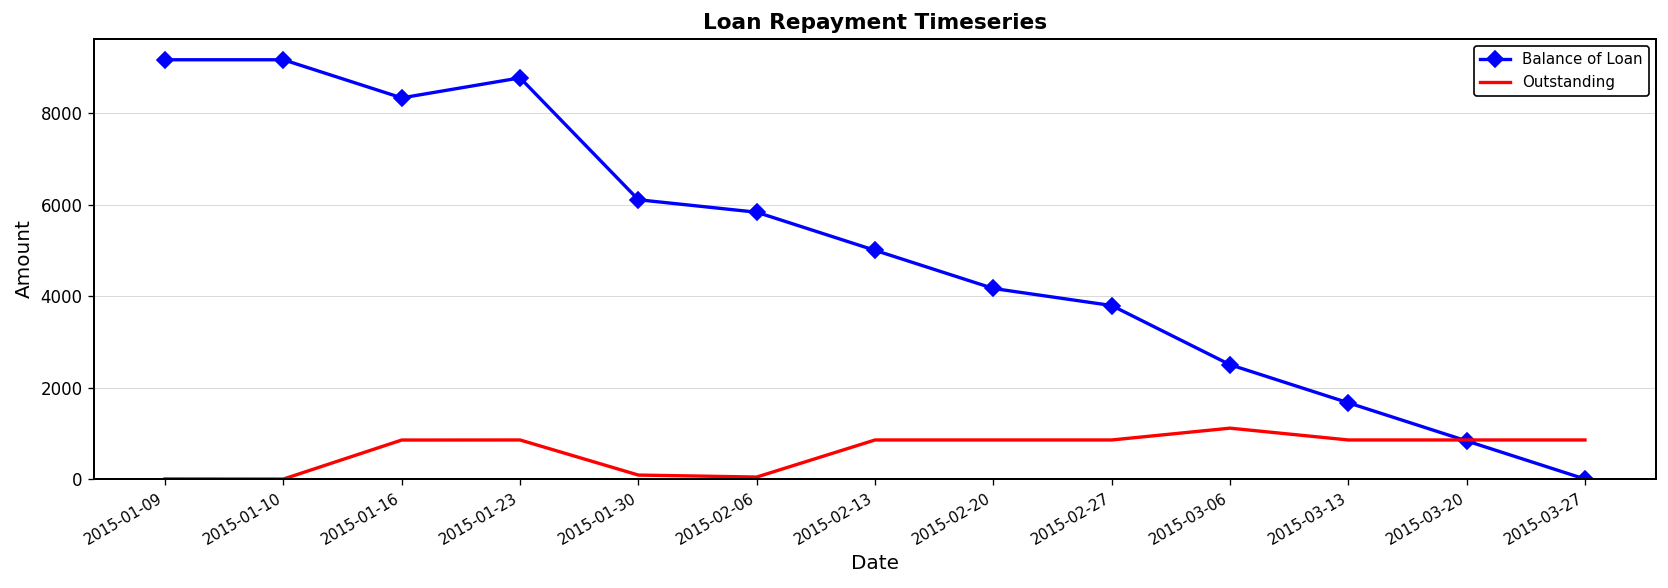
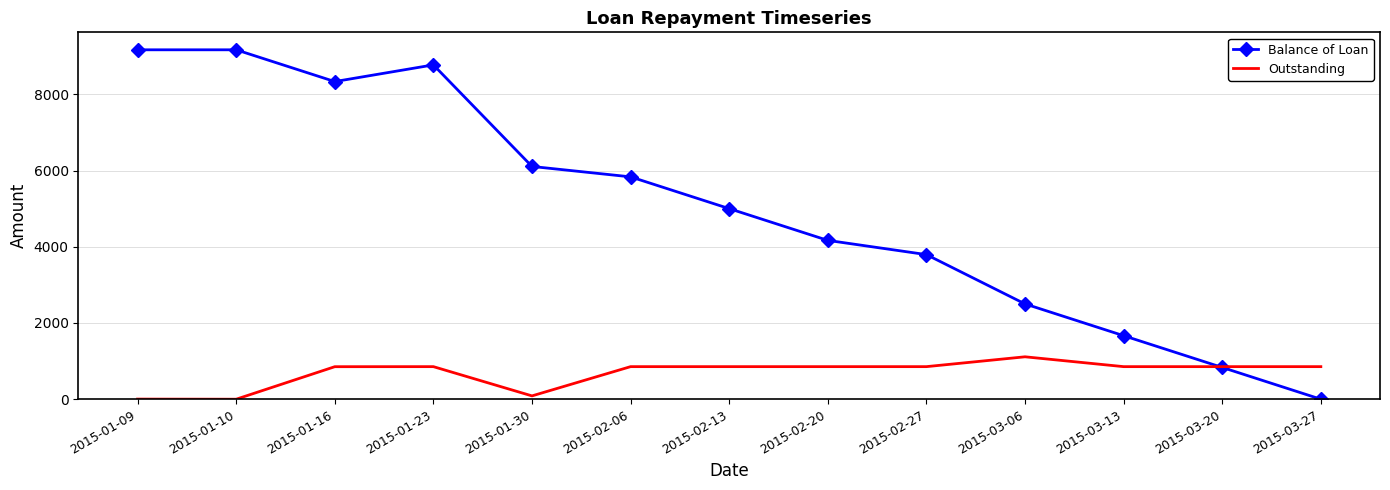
Outstanding, 2015-02-06: 0 -> 900
